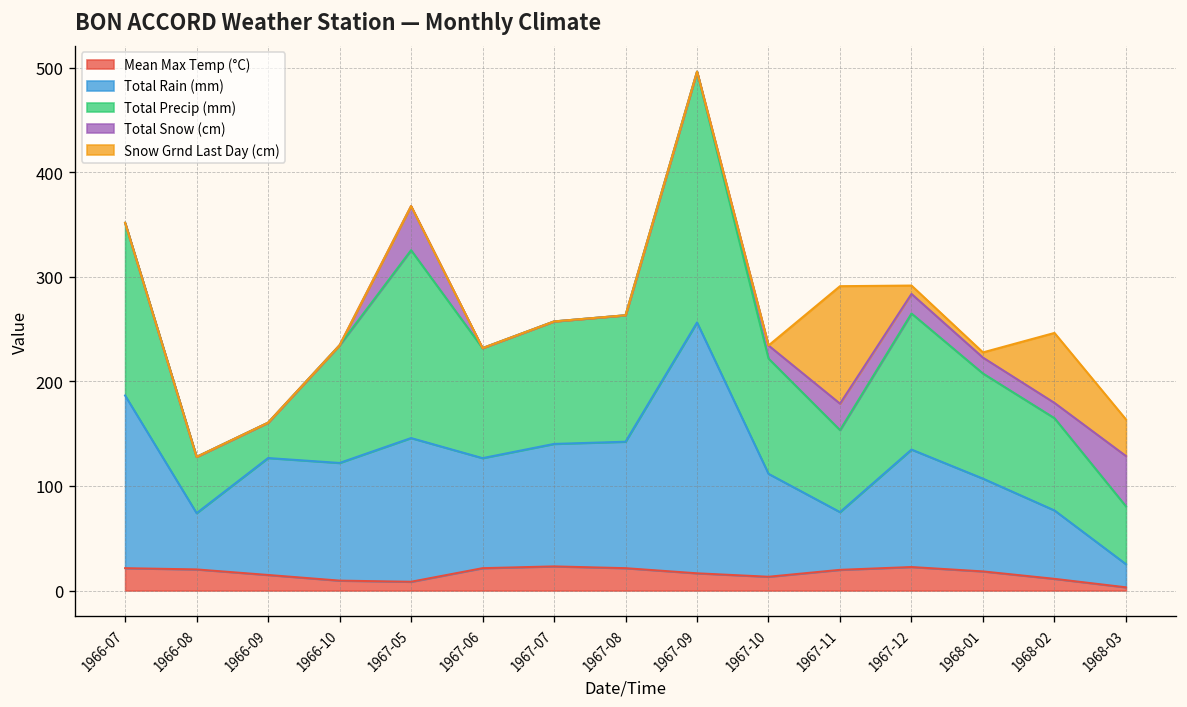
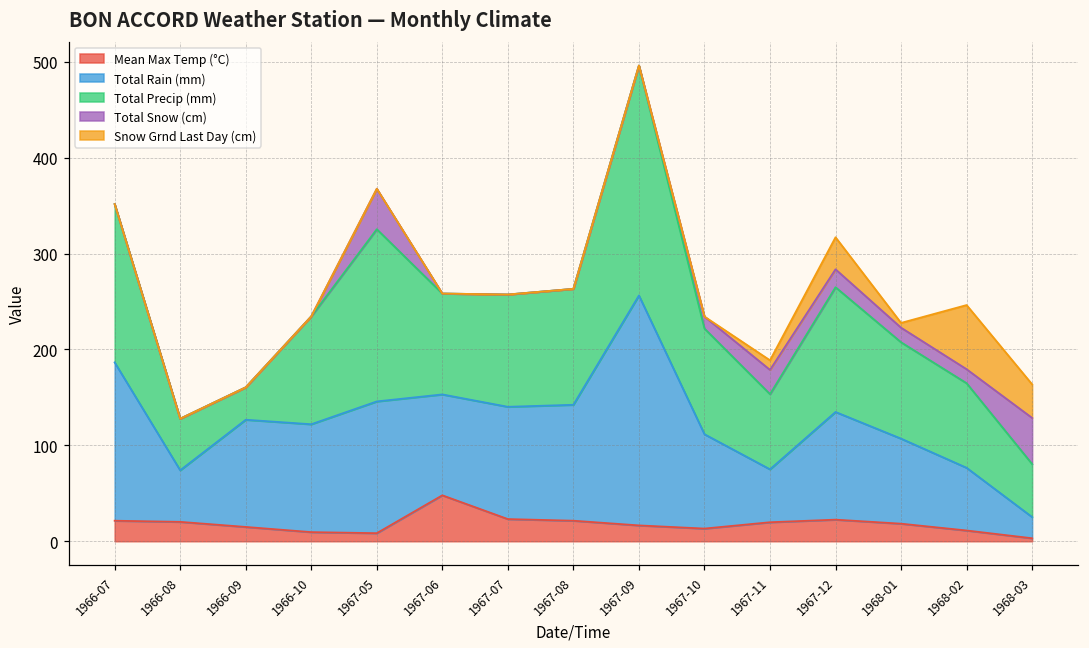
Mean Max Temp (°C), 1967-06: 20 -> 50
Snow Grnd Last Day (cm), 1967-11: 110 -> 10
Snow Grnd Last Day (cm), 1967-12: 10 -> 30
